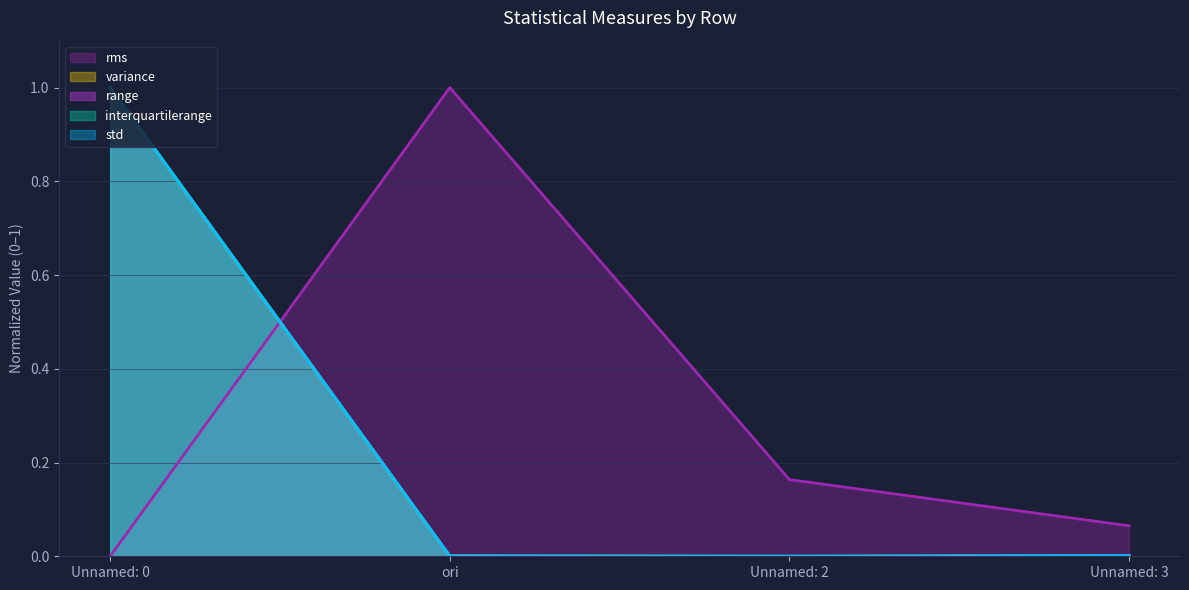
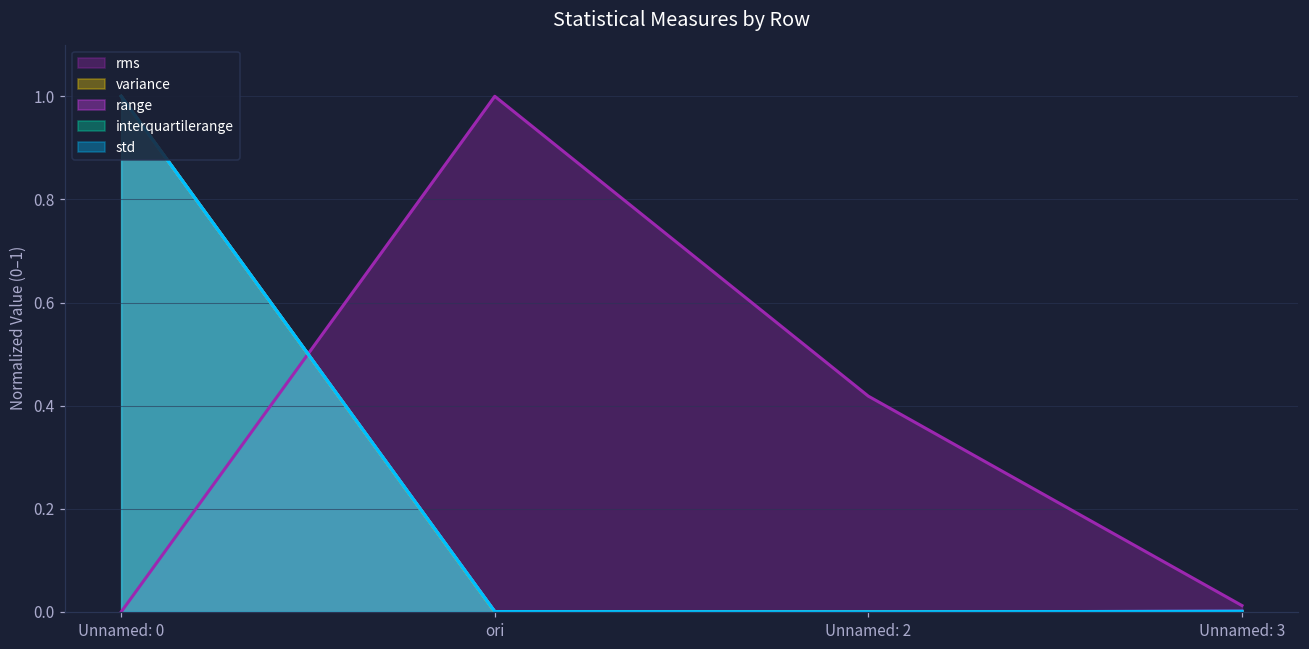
rms, Unnamed: 2: 0.16 -> 0.42
rms, Unnamed: 3: 0.07 -> 0.01
